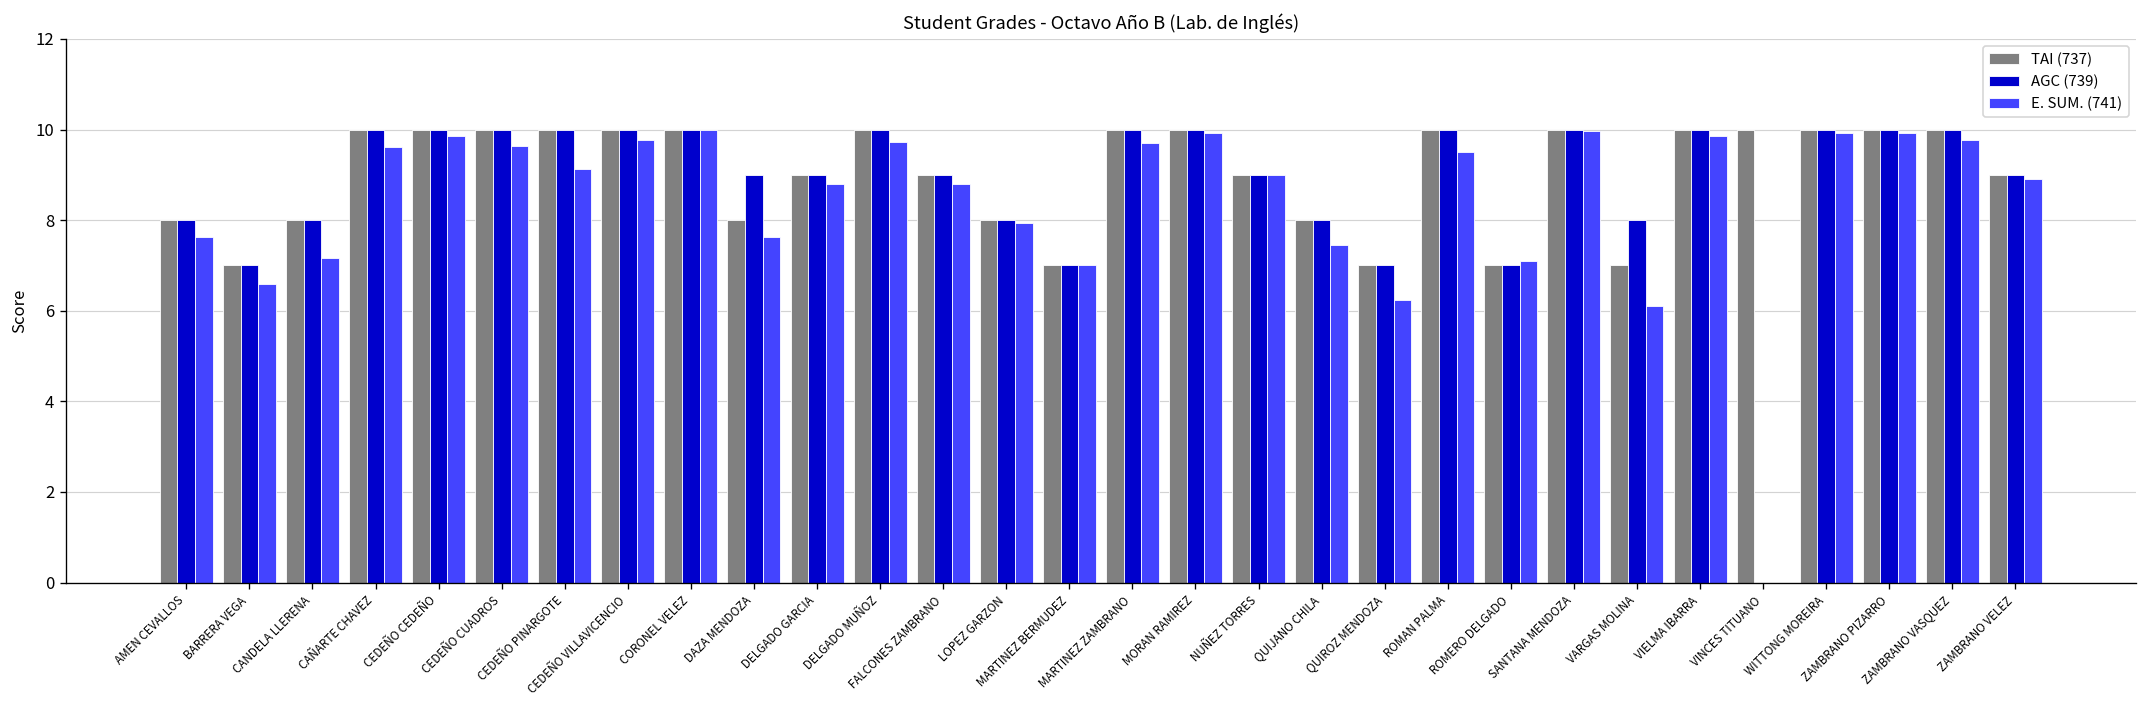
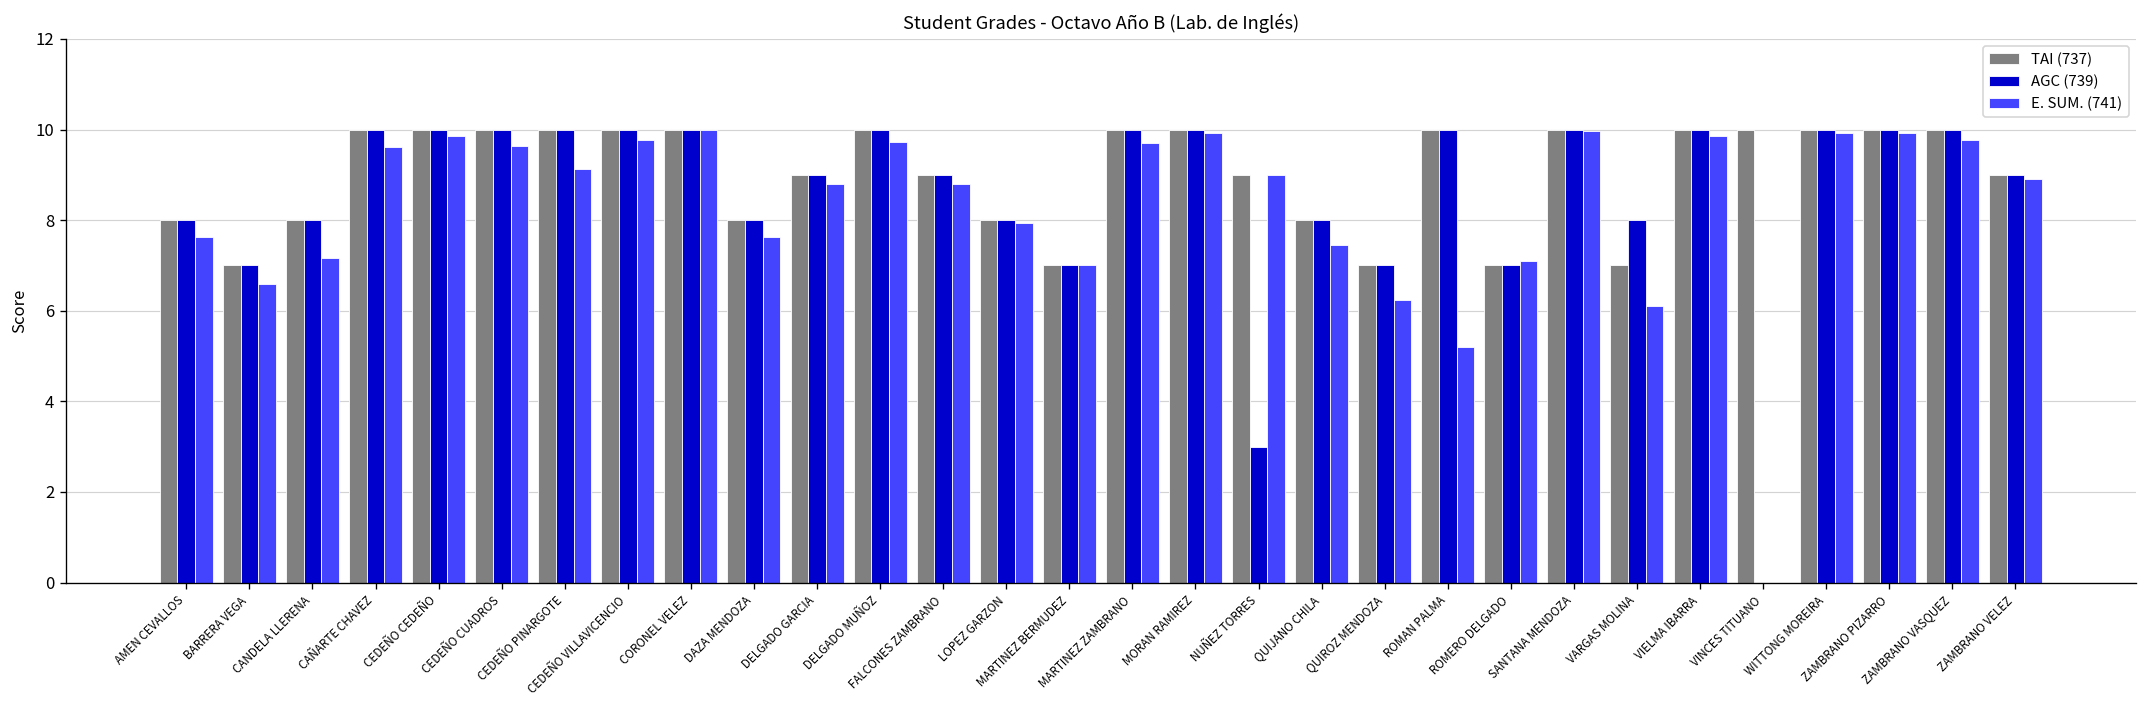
AGC (739), DAZA MENDOZA: 9 -> 8
AGC (739), NUÑEZ TORRES: 9 -> 3
E. SUM. (741), ROMAN PALMA: 9.5 -> 5.2
